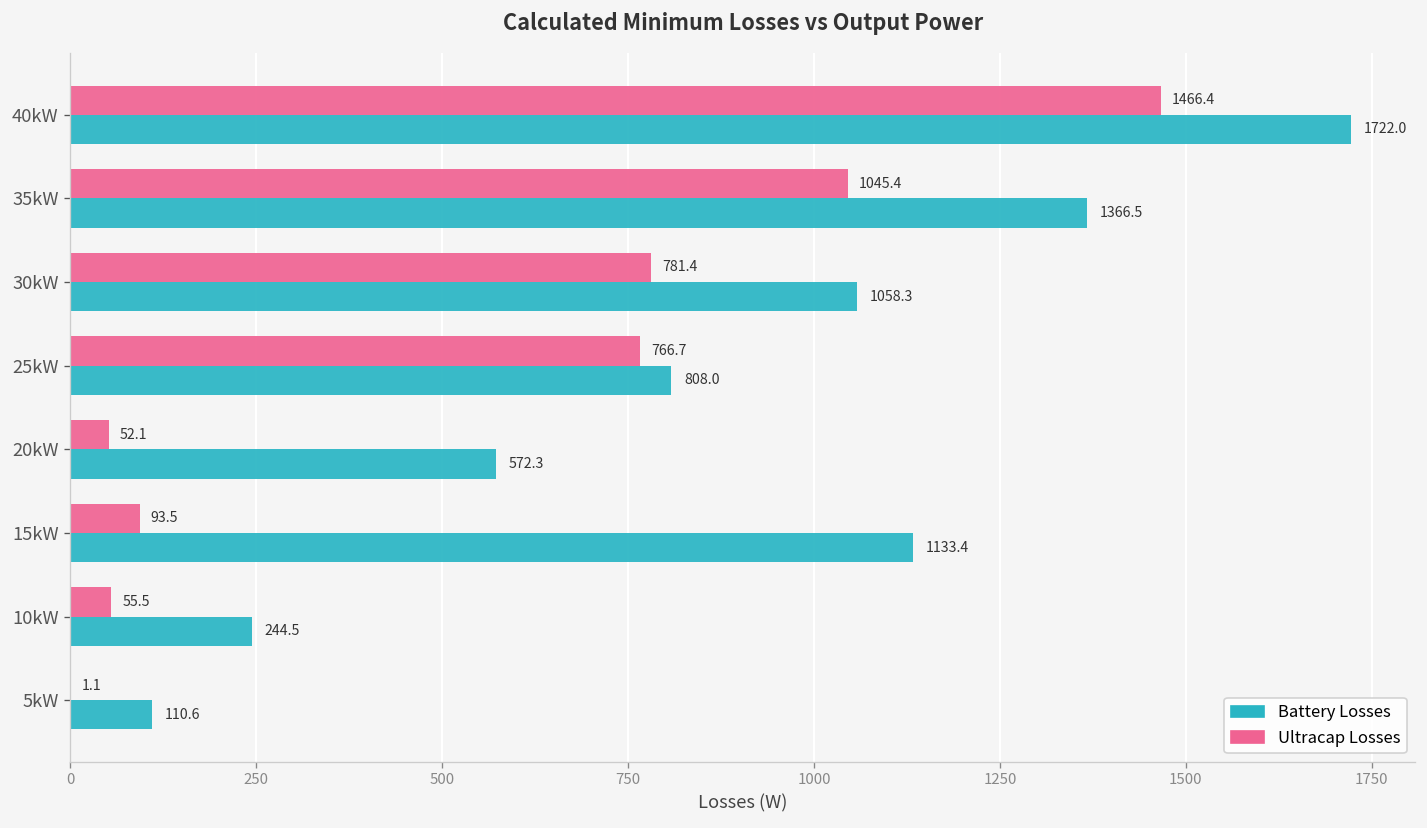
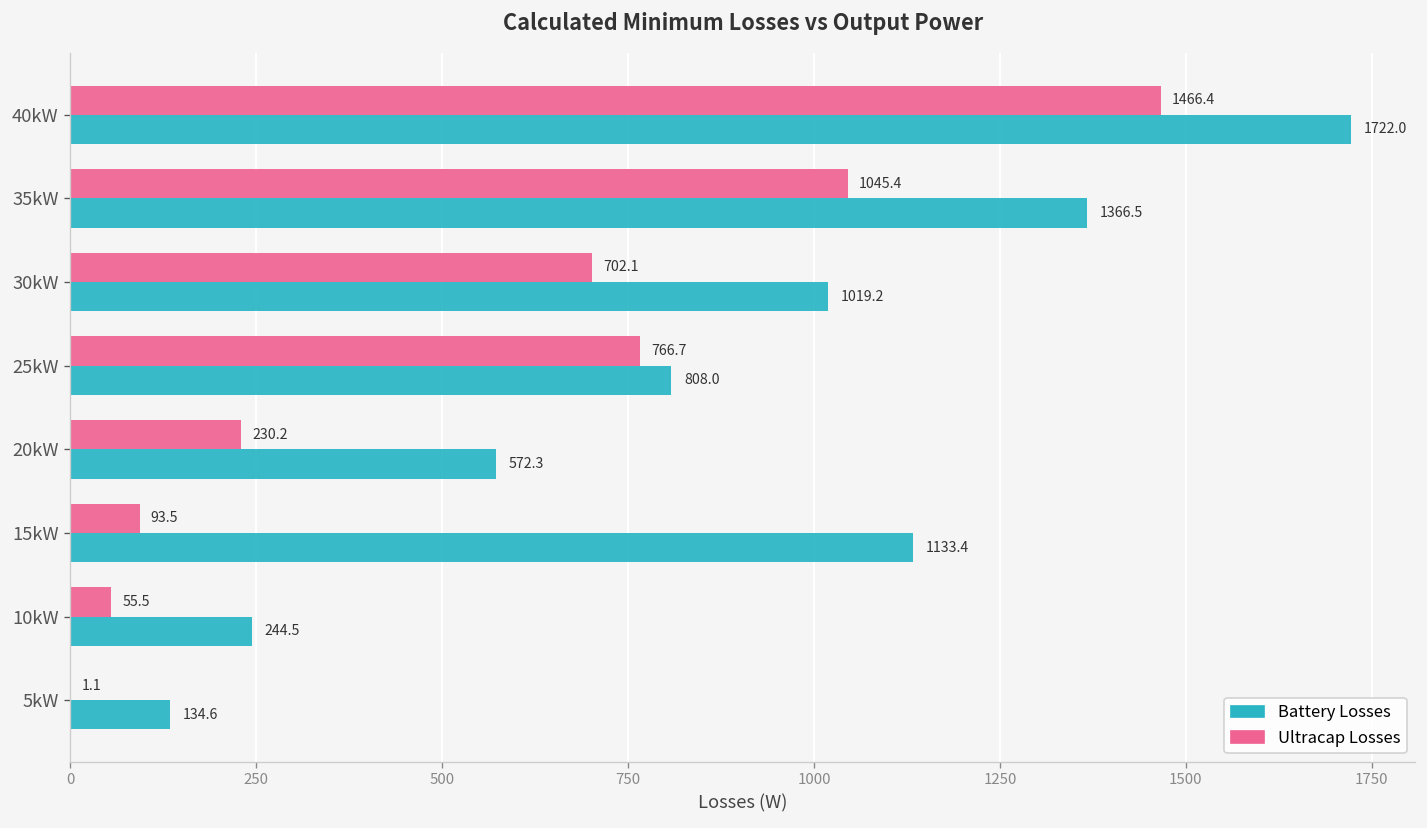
Ultracap Losses, 30kW: 781.4 -> 702.1
Battery Losses, 30kW: 1058.3 -> 1019.2
Ultracap Losses, 20kW: 52.1 -> 230.2
Battery Losses, 5kW: 110.6 -> 134.6
